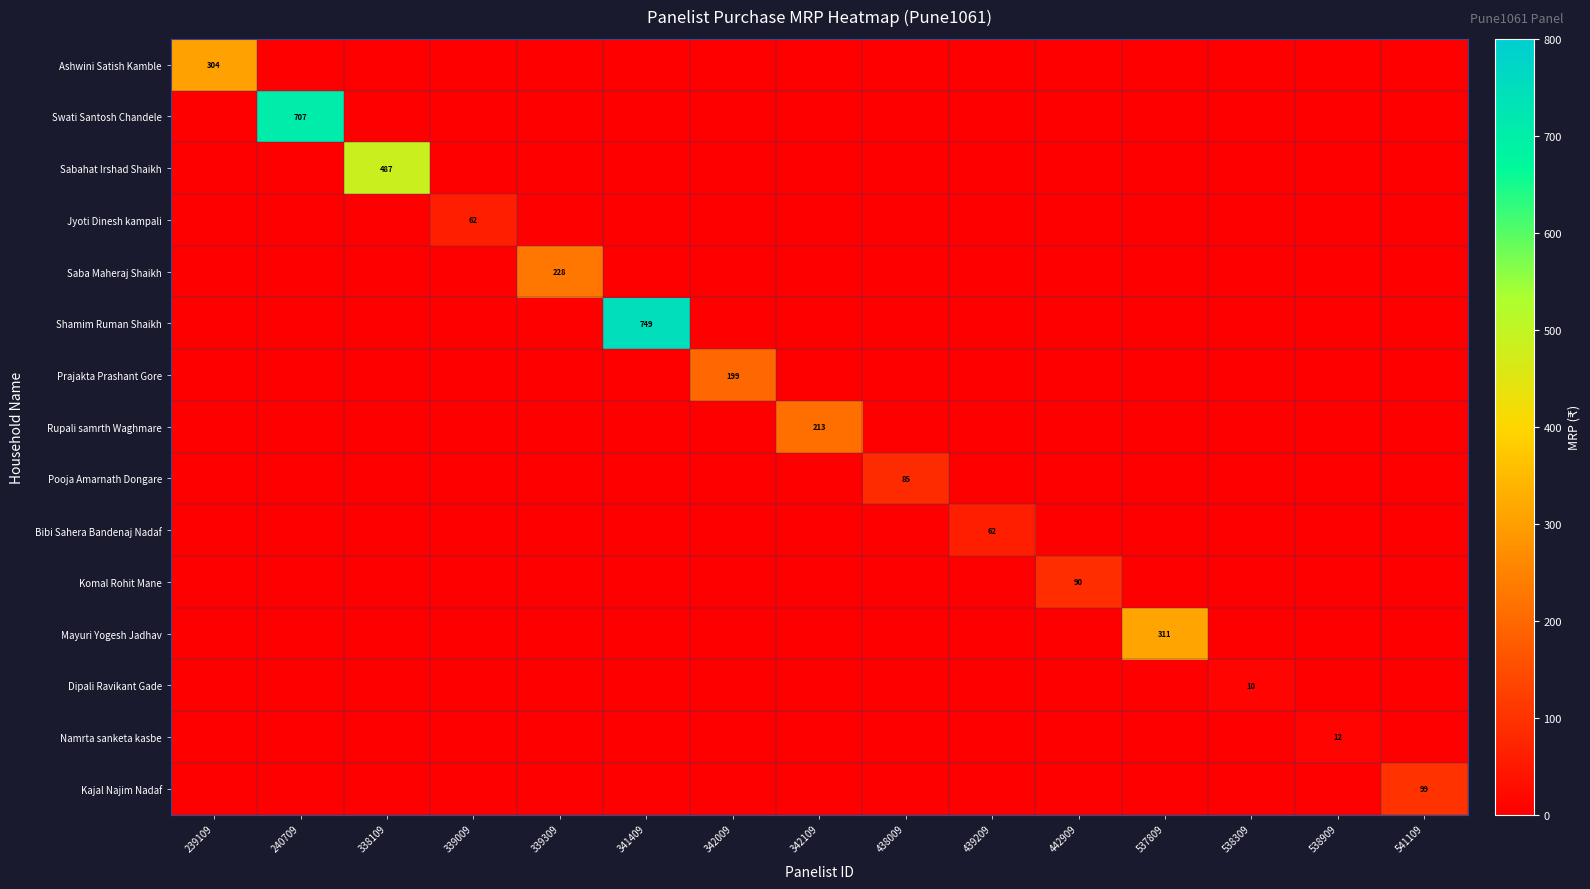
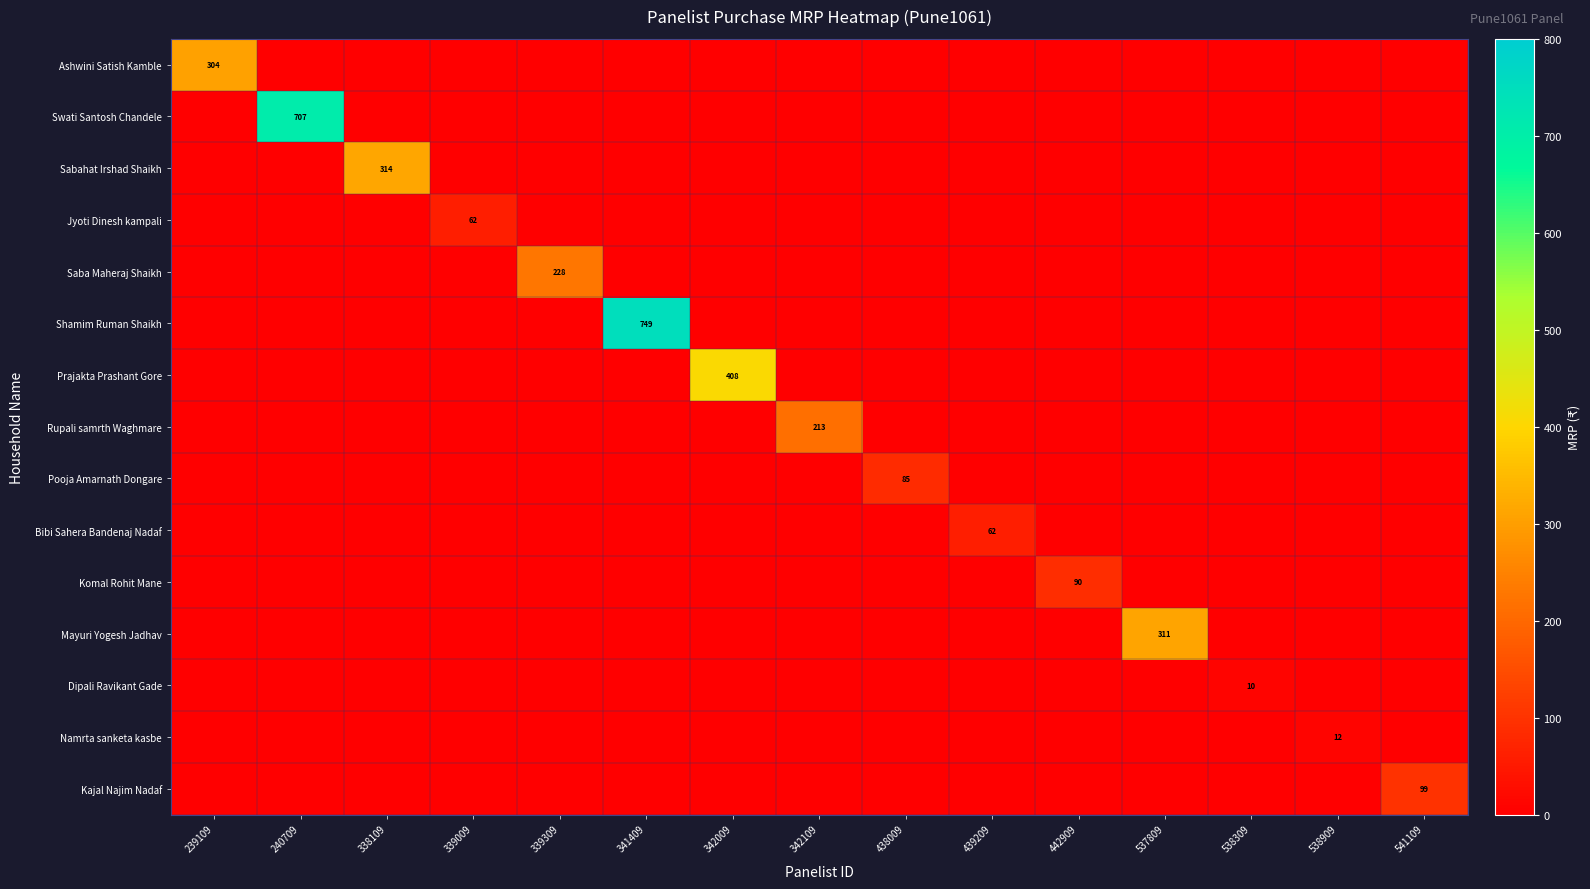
Sabahat Irshad Shaikh, 338109: 487 -> 314
Prajakta Prashant Gore, 342009: 199 -> 408
